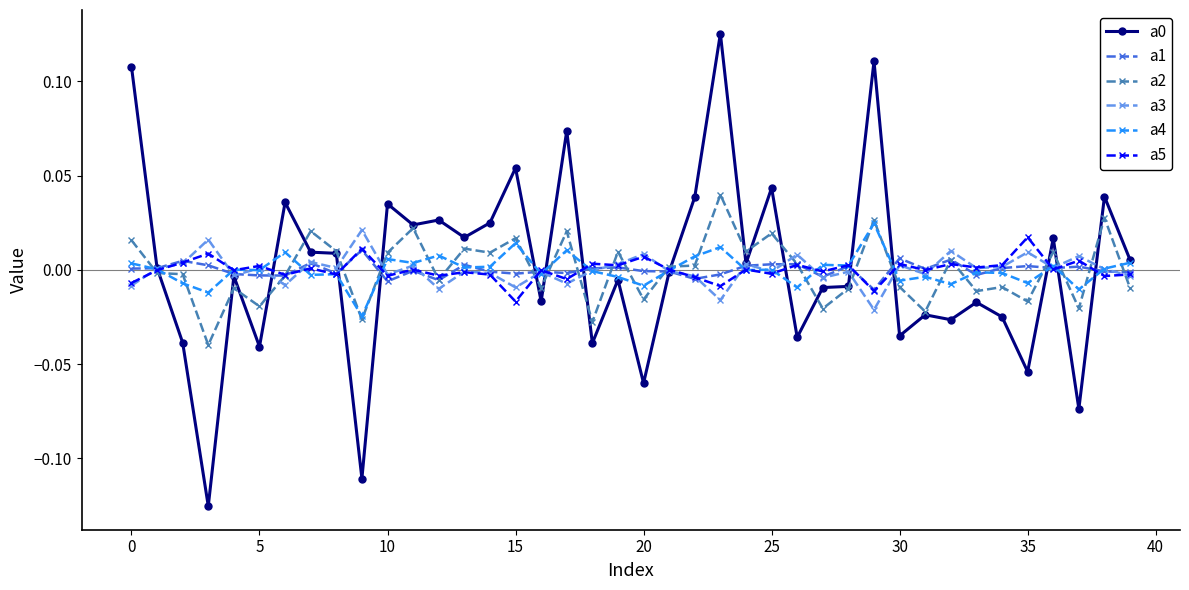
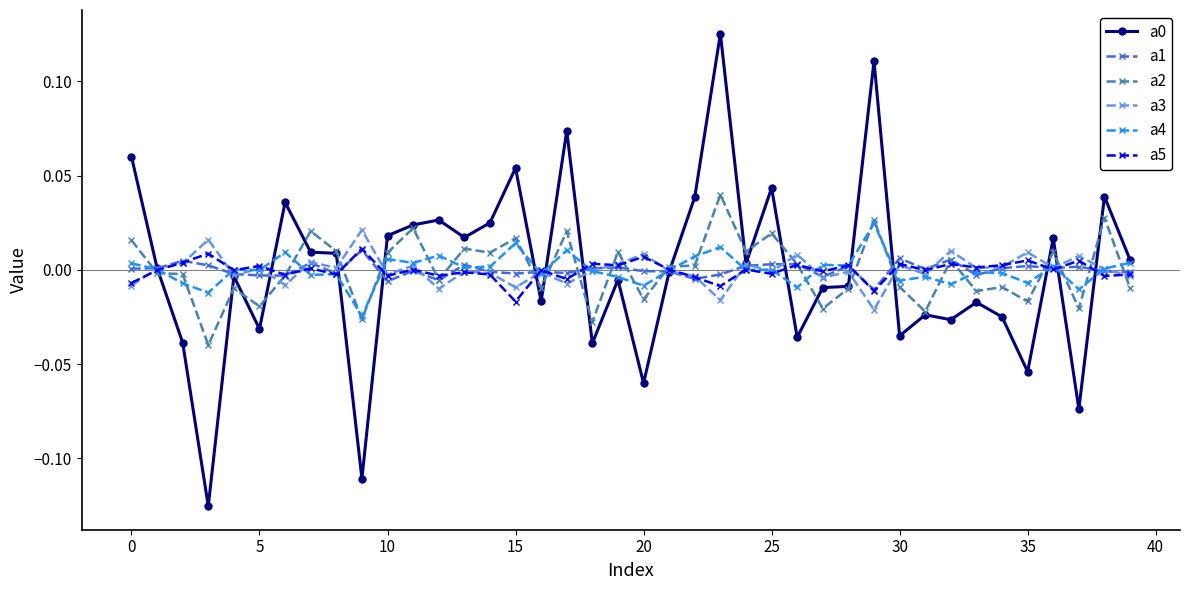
a0, 0: 0.108 -> 0.060
a0, 5: -0.041 -> -0.031
a0, 10: 0.035 -> 0.018
a5, 35: 0.017 -> 0.005
